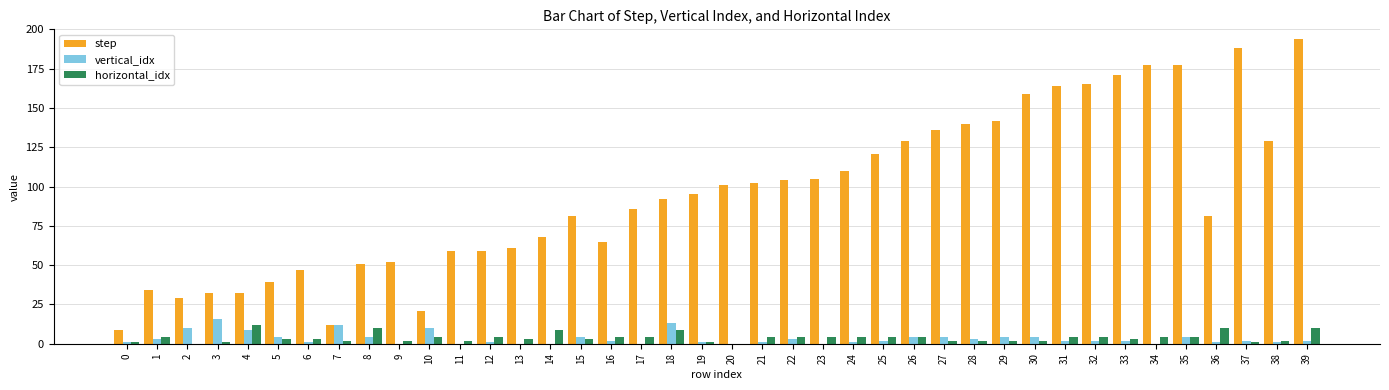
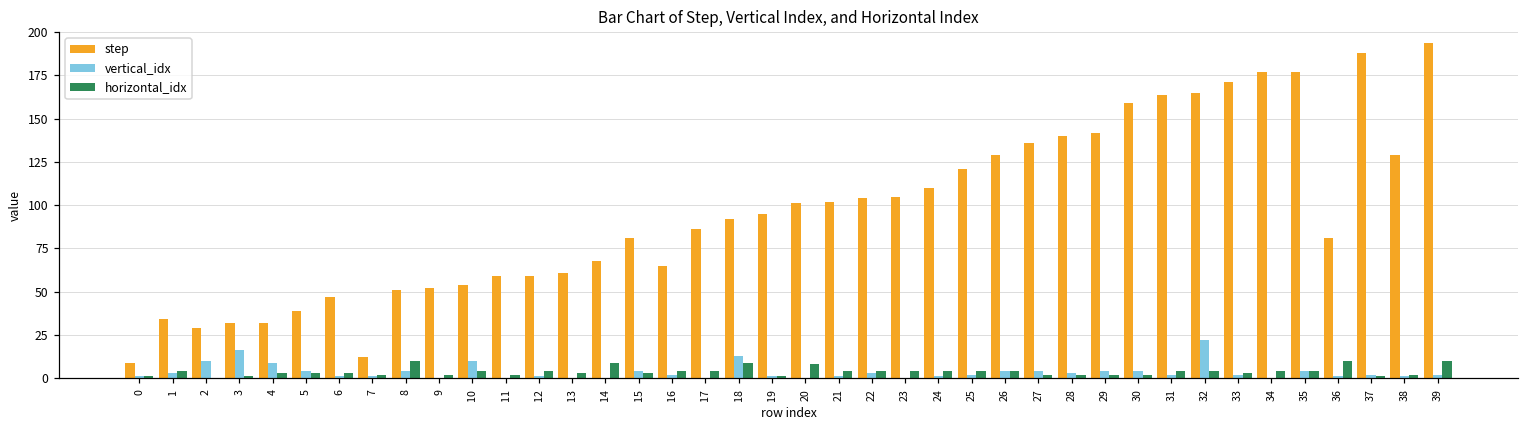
horizontal_idx, 4: 12 -> 3
vertical_idx, 7: 12 -> 1
step, 10: 21 -> 54
horizontal_idx, 20: 0 -> 8
vertical_idx, 32: 2 -> 22
